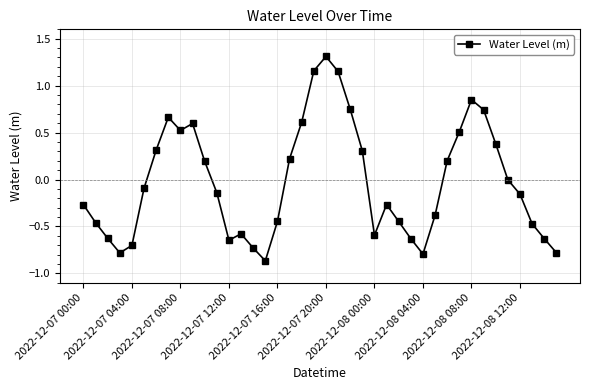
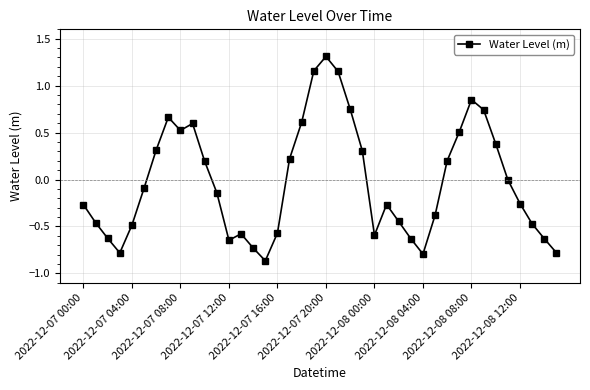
2022-12-07 04:00: -0.7 -> -0.5
2022-12-07 16:00: -0.4 -> -0.6
2022-12-08 12:00: -0.2 -> -0.3
